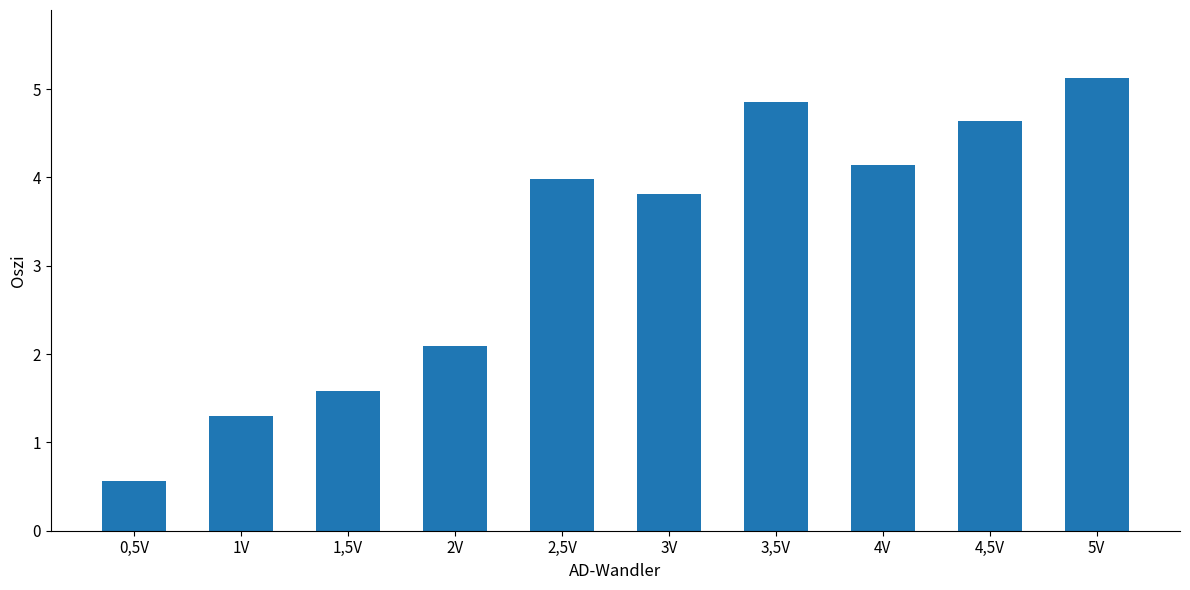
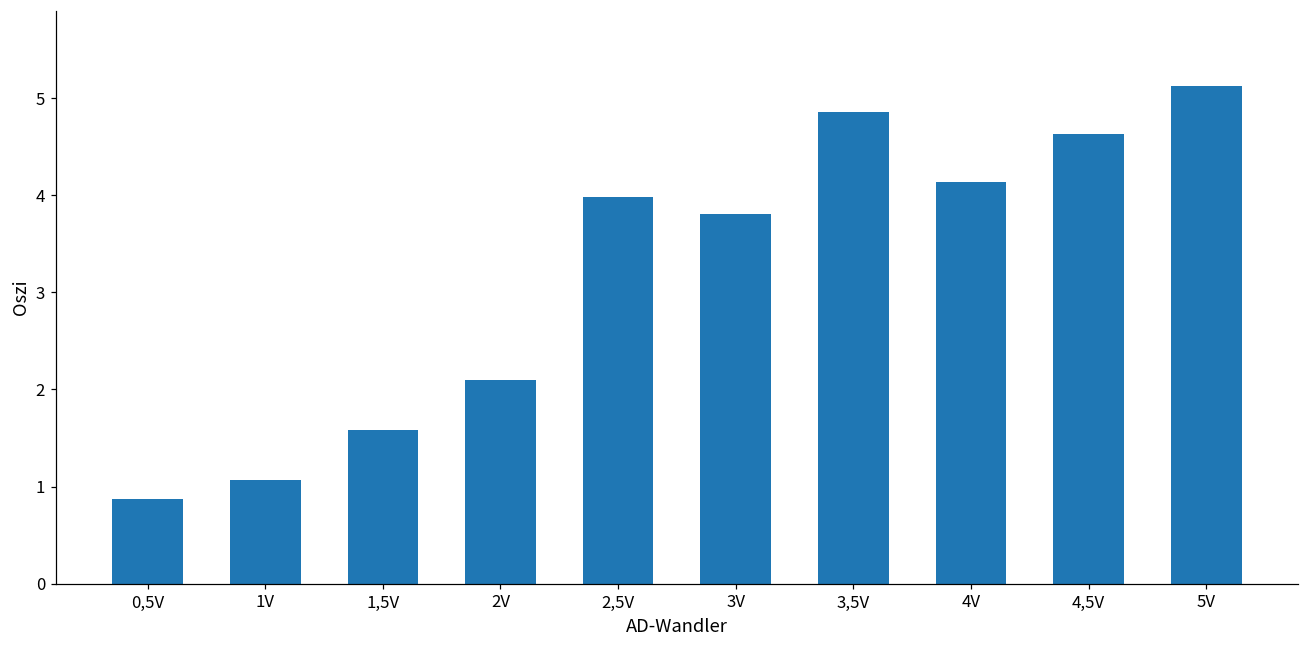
0,5V: 0.6 -> 0.9
1V: 1.3 -> 1.1
